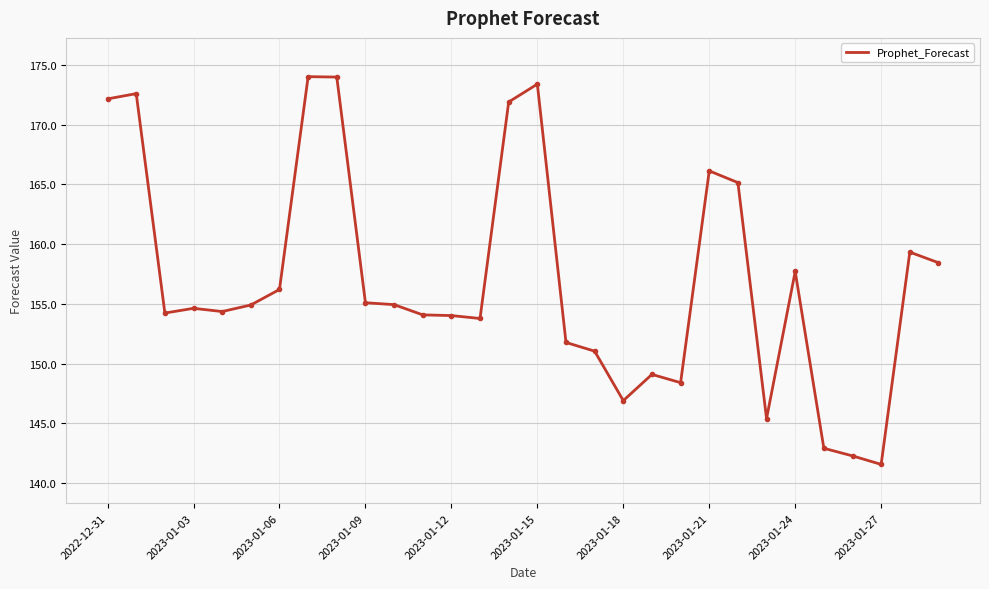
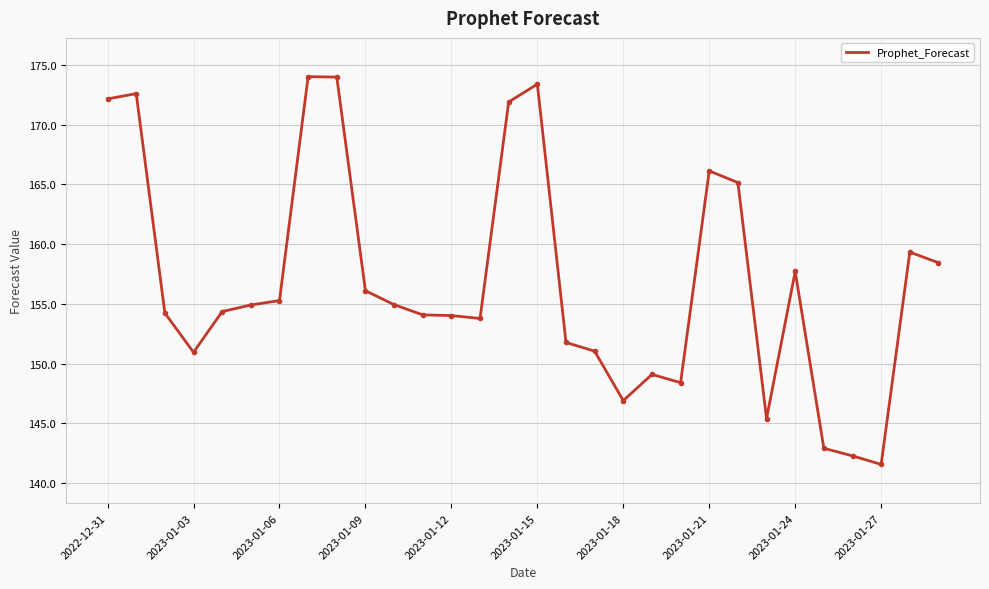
2023-01-03: 154.6 -> 150.9
2023-01-06: 156.2 -> 155.3
2023-01-09: 155.1 -> 156.1
